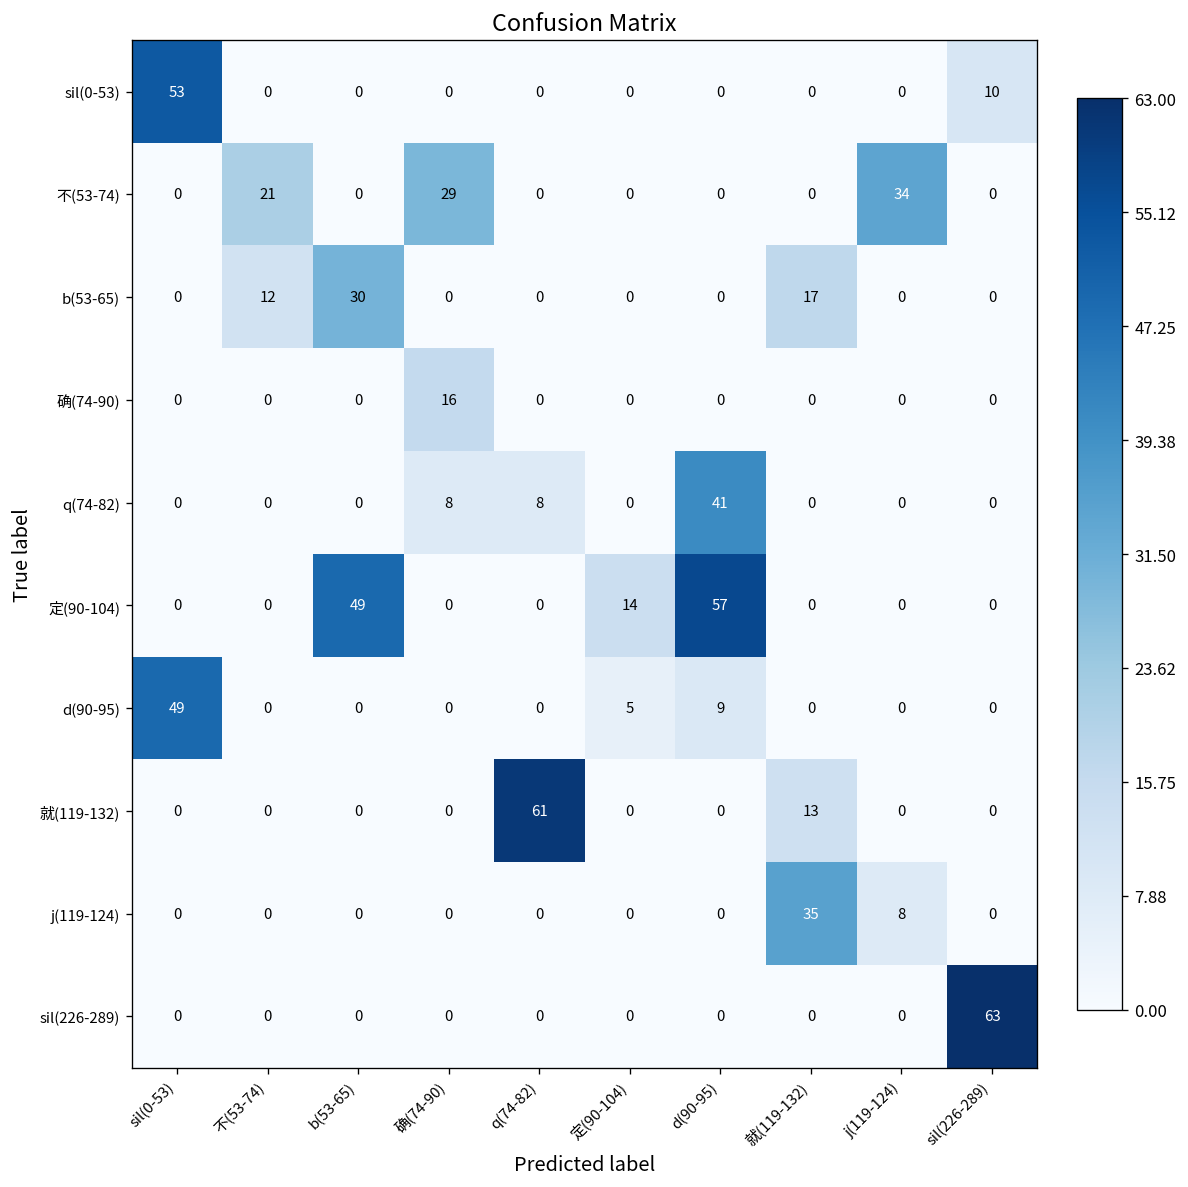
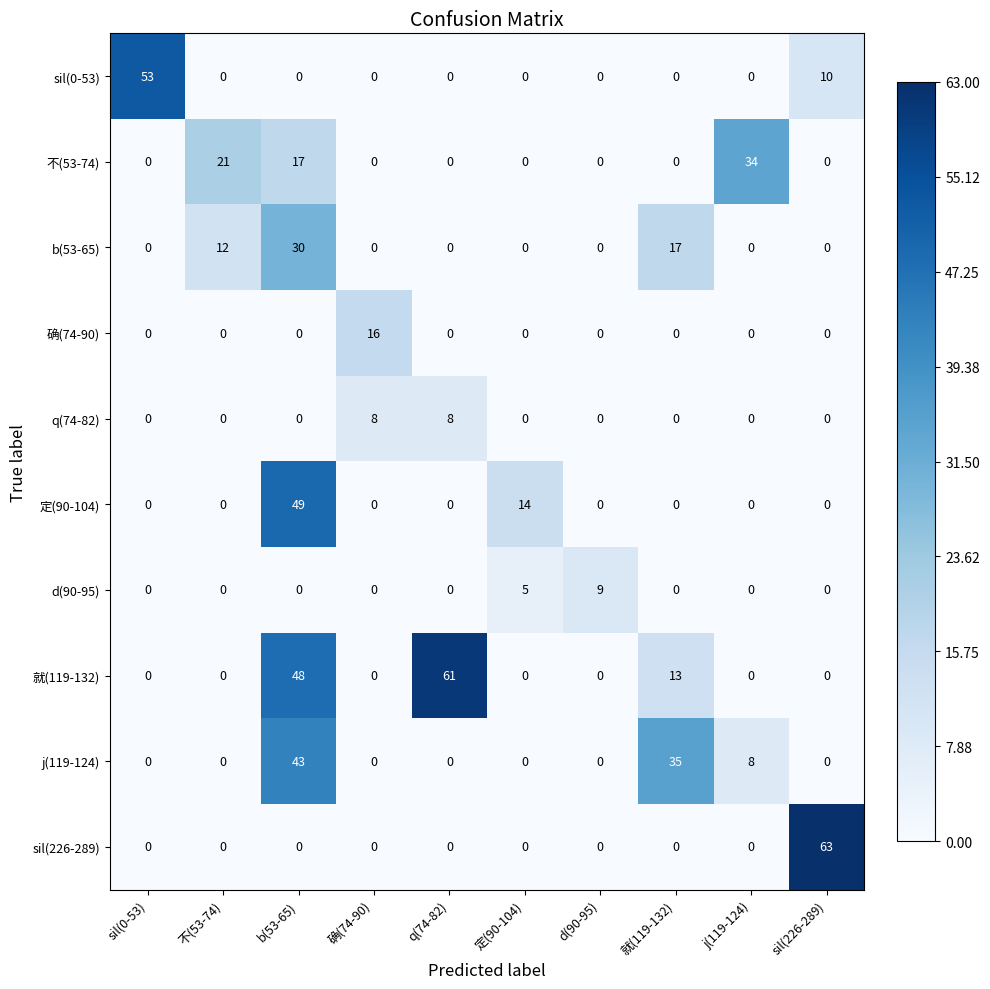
不(53-74), b(53-65): 0 -> 17
不(53-74), 确(74-90): 29 -> 0
q(74-82), d(90-95): 41 -> 0
定(90-104), d(90-95): 57 -> 0
d(90-95), sil(0-53): 49 -> 0
就(119-132), b(53-65): 0 -> 48
j(119-124), b(53-65): 0 -> 43
